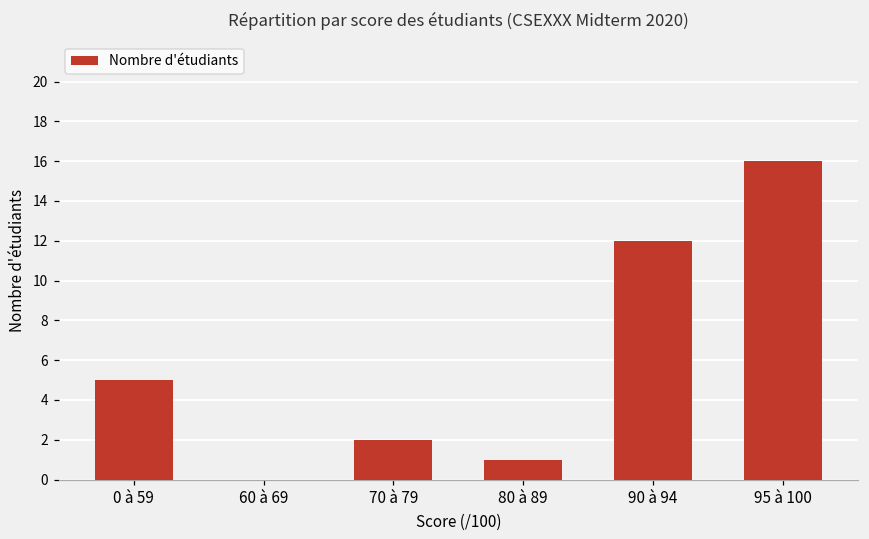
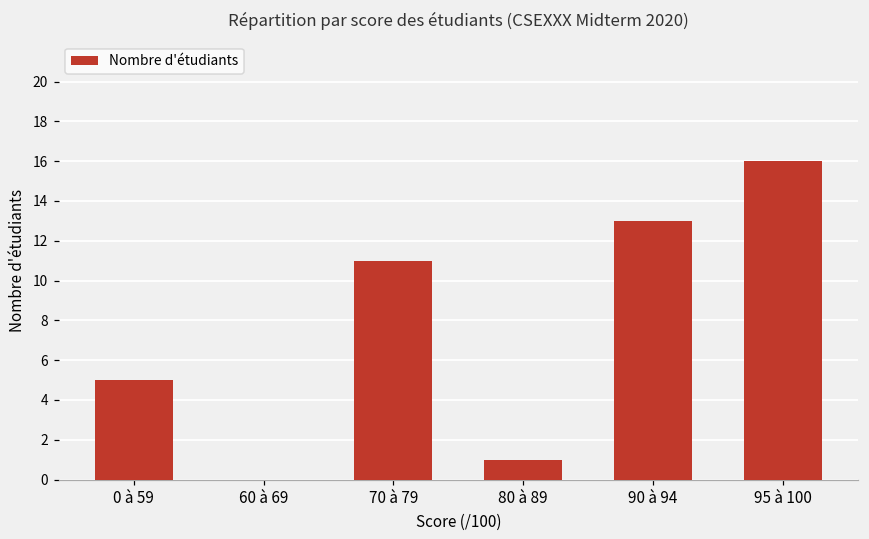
70 à 79: 2 -> 11
90 à 94: 12 -> 13
